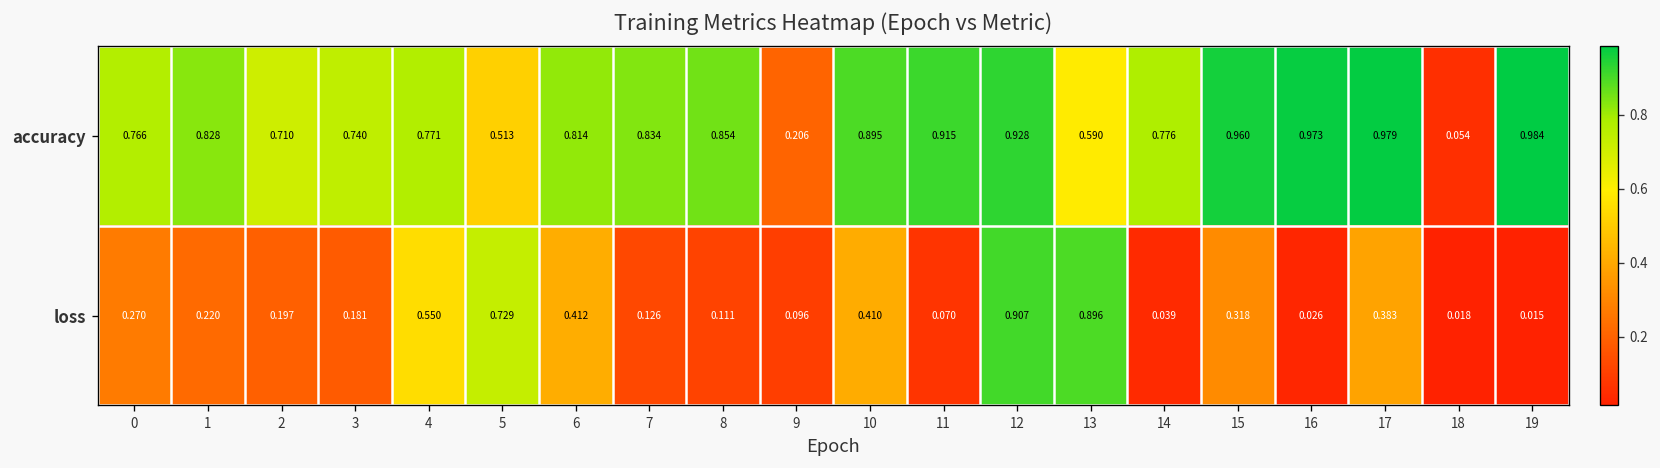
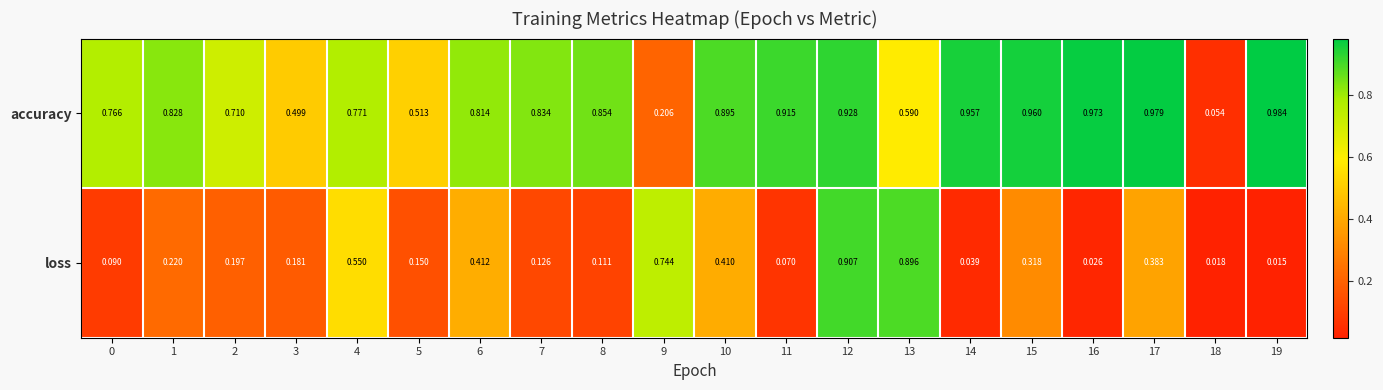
accuracy, 3: 0.740 -> 0.499
accuracy, 14: 0.776 -> 0.957
loss, 0: 0.270 -> 0.090
loss, 5: 0.729 -> 0.150
loss, 9: 0.096 -> 0.744
